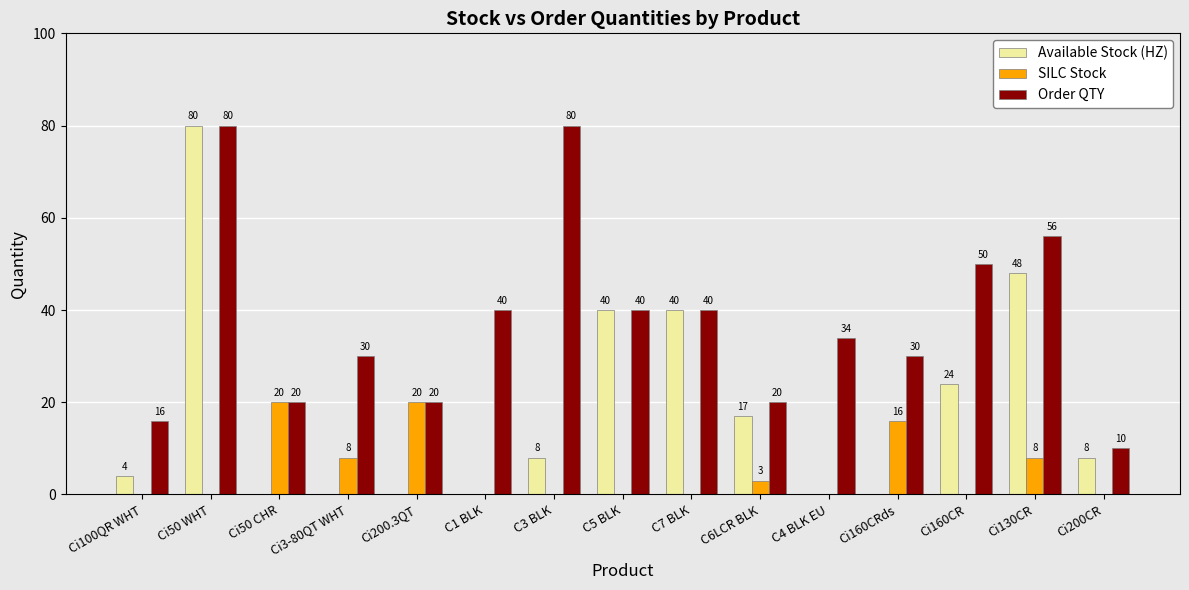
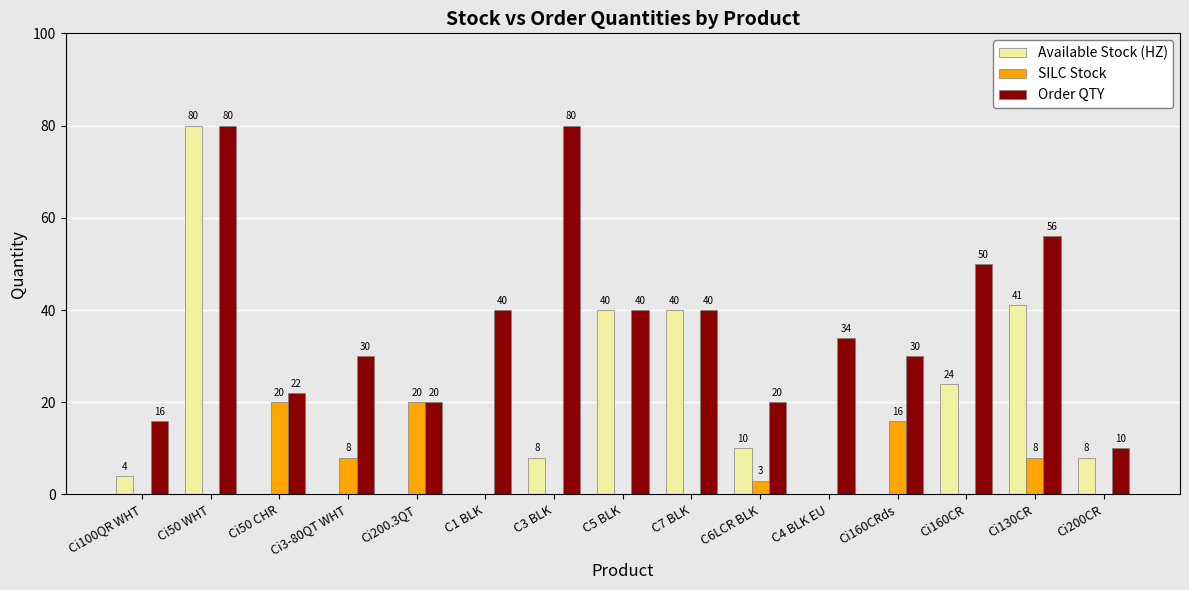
Order QTY, Ci50 CHR: 20 -> 22
Available Stock (HZ), C6LCR BLK: 17 -> 10
Available Stock (HZ), Ci130CR: 48 -> 41
